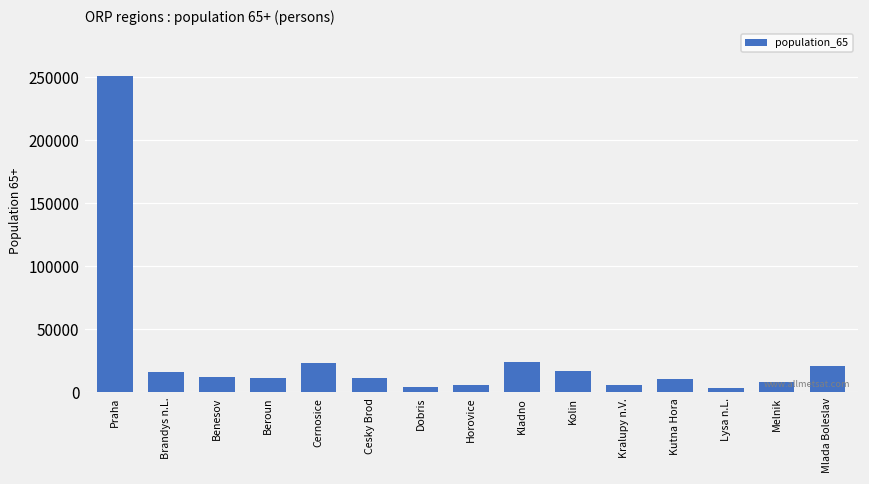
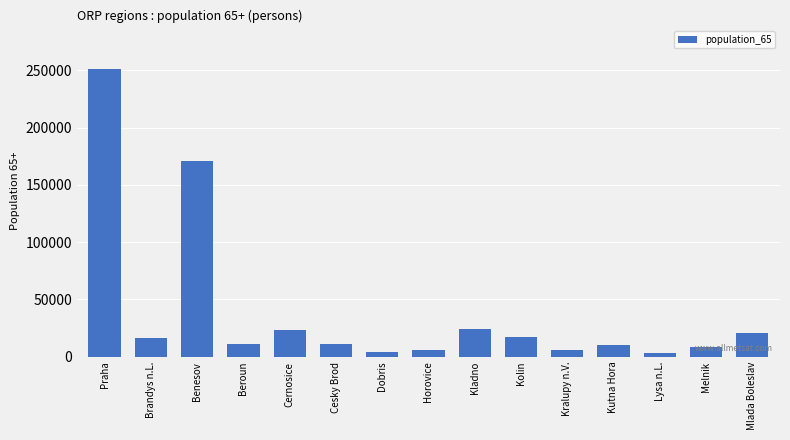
Benesov: 12000 -> 171000
